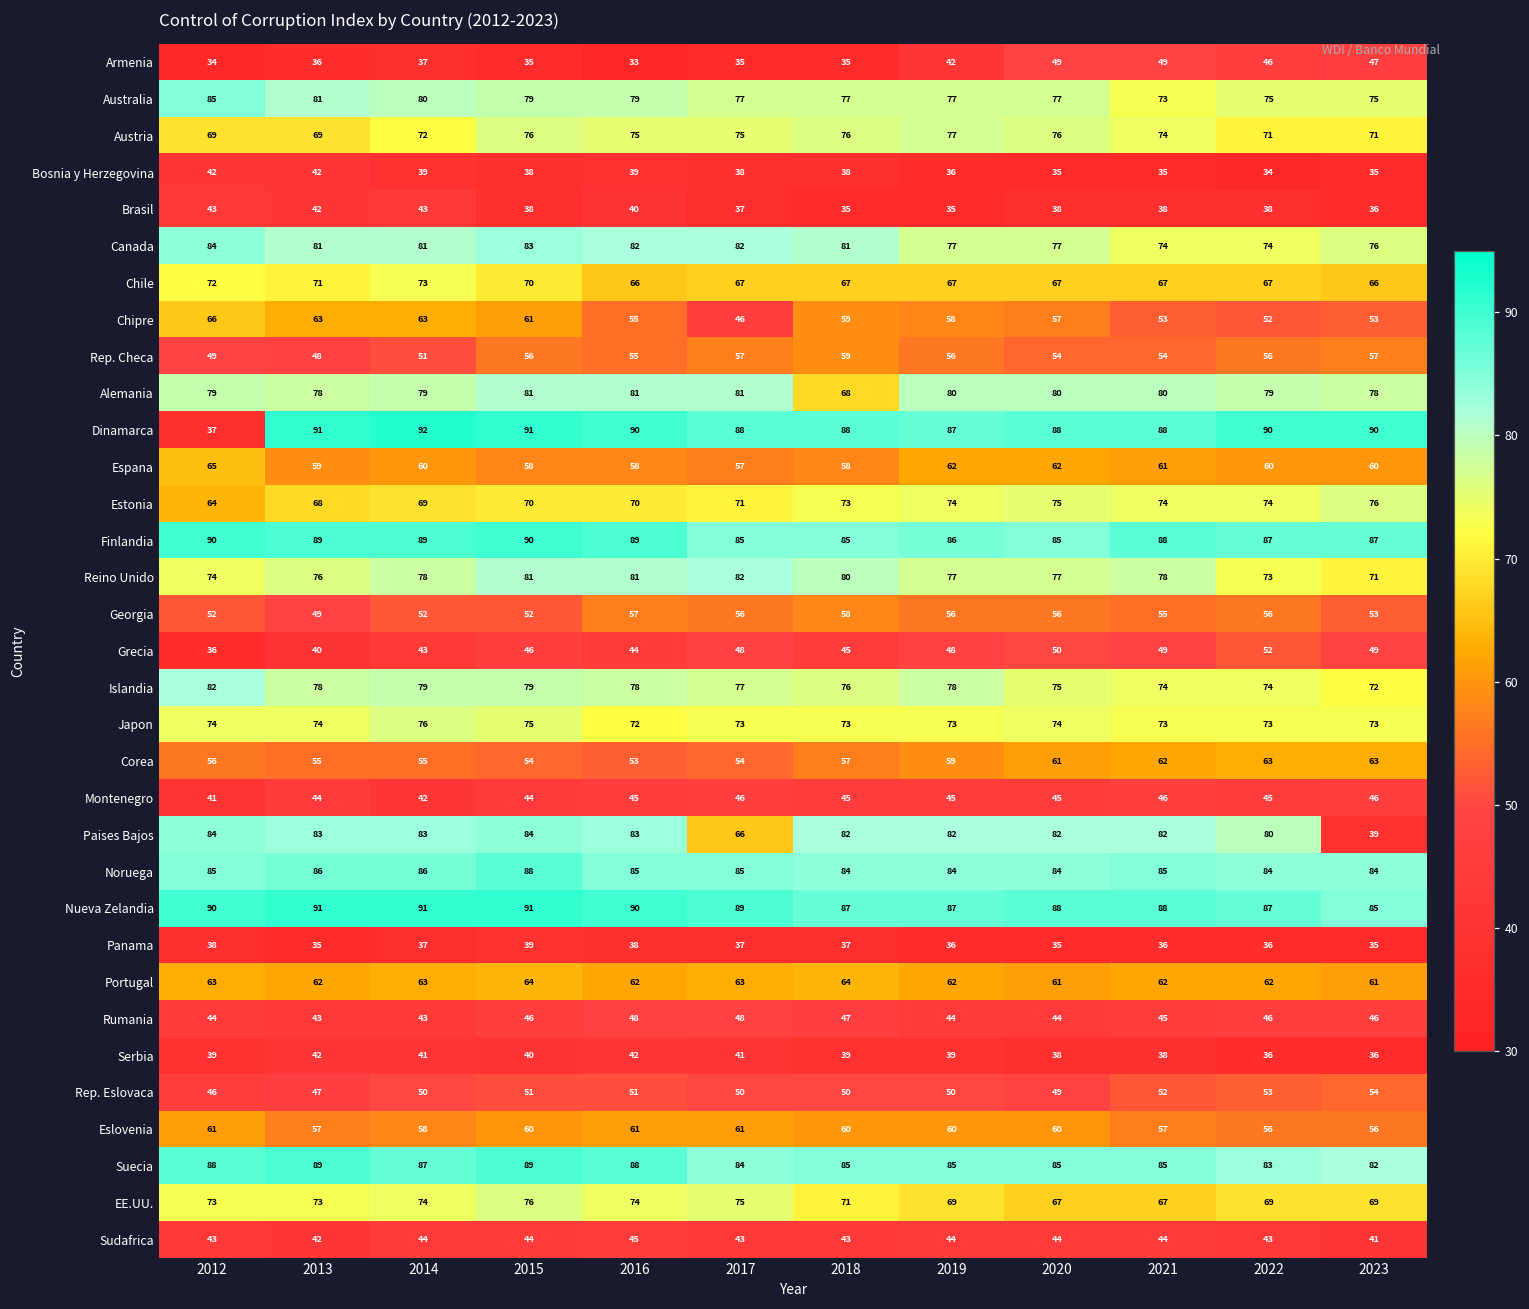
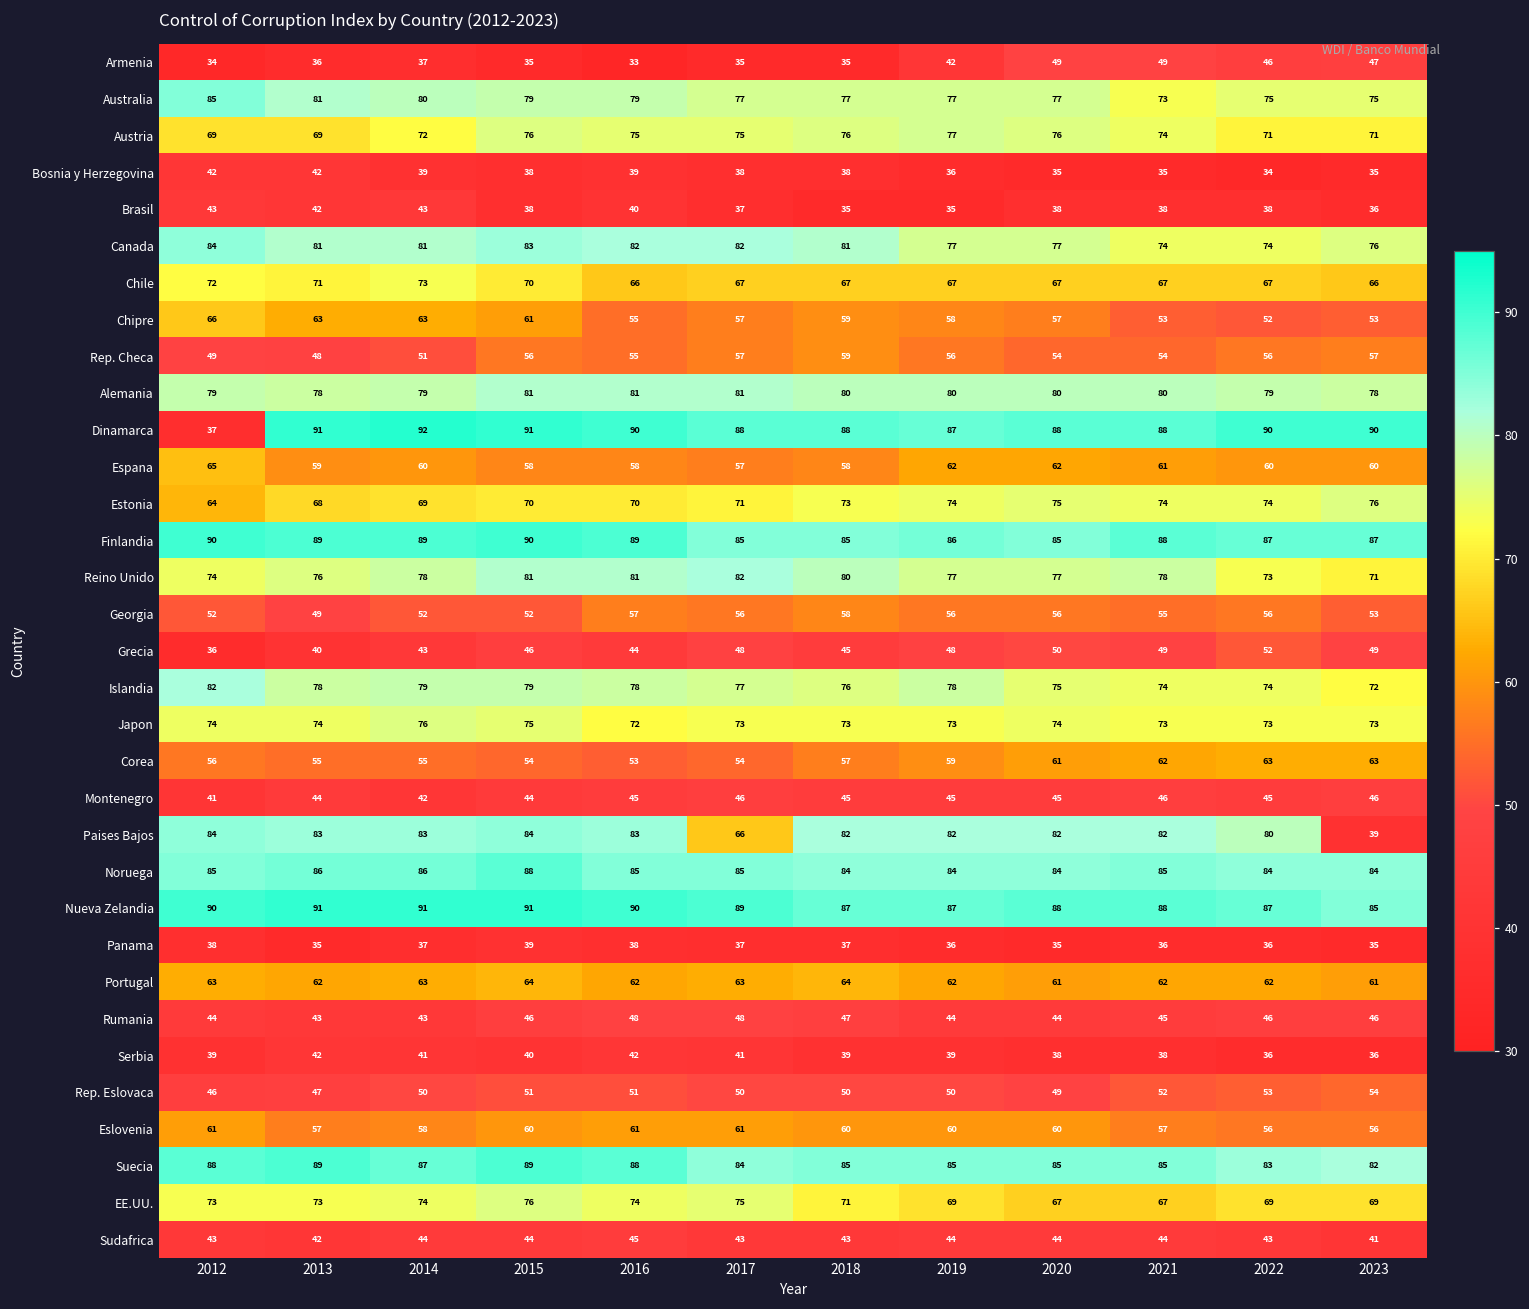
Chipre, 2017: 46 -> 57
Alemania, 2018: 68 -> 80
